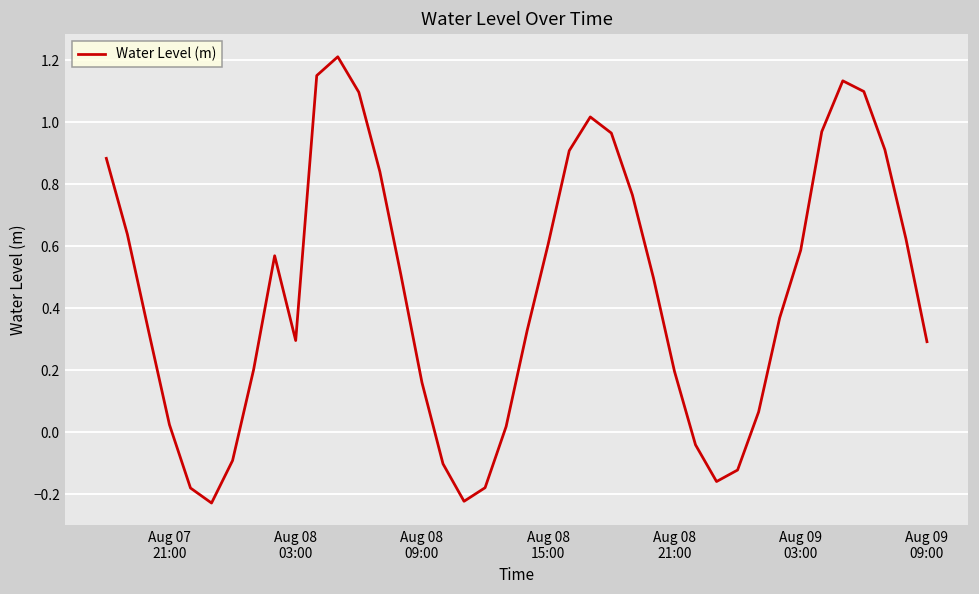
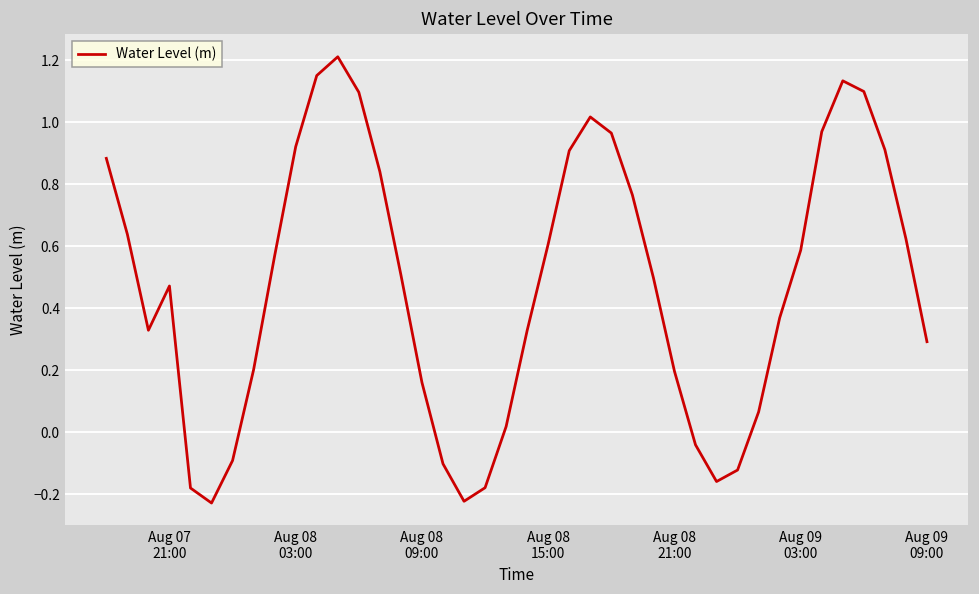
Aug 07 21:00: 0.02 -> 0.47
Aug 08 03:00: 0.30 -> 0.92
